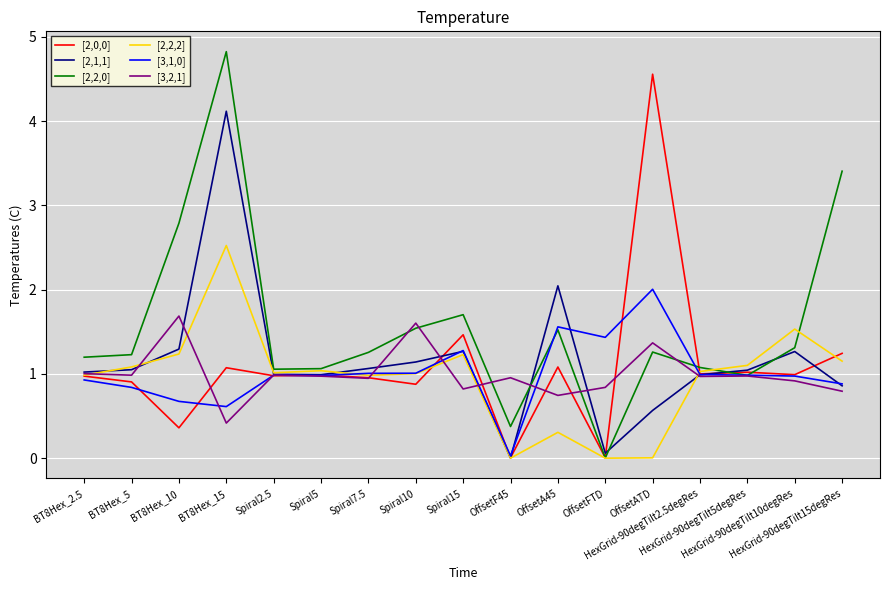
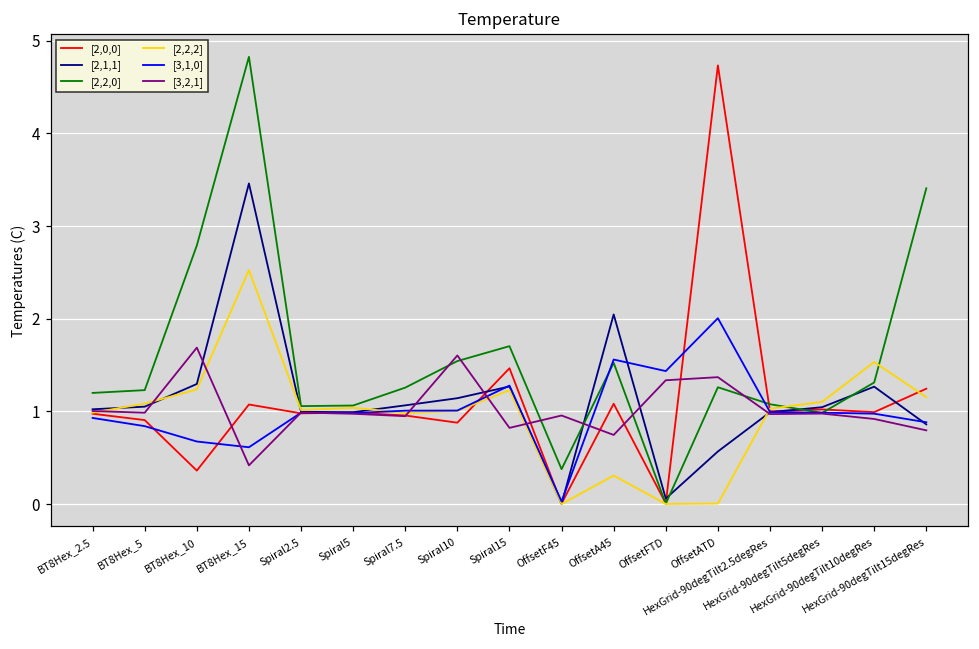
[2,1,1], BT8Hex_15: 4.1 -> 3.5
[3,2,1], OffsetFTD: 0.8 -> 1.3
[2,0,0], OffsetATD: 4.6 -> 4.7
